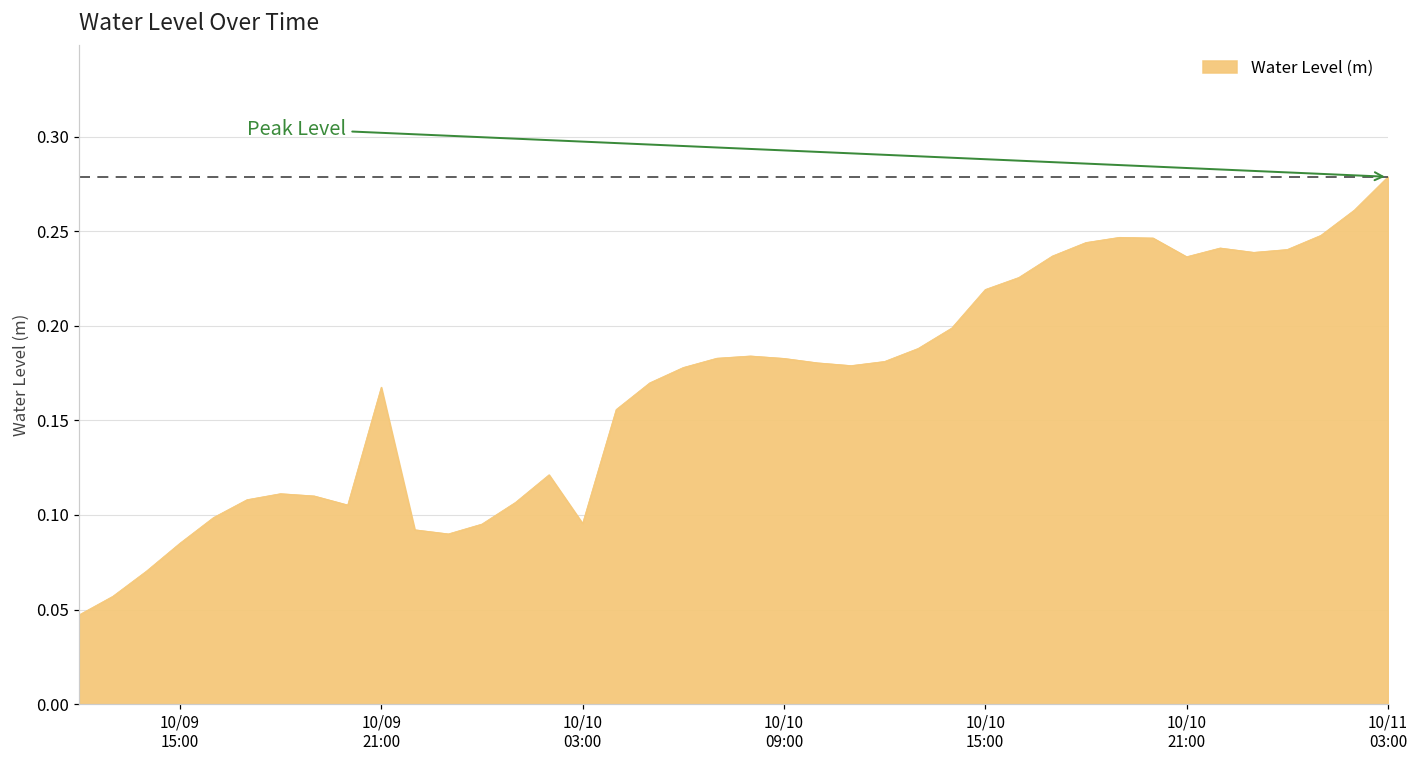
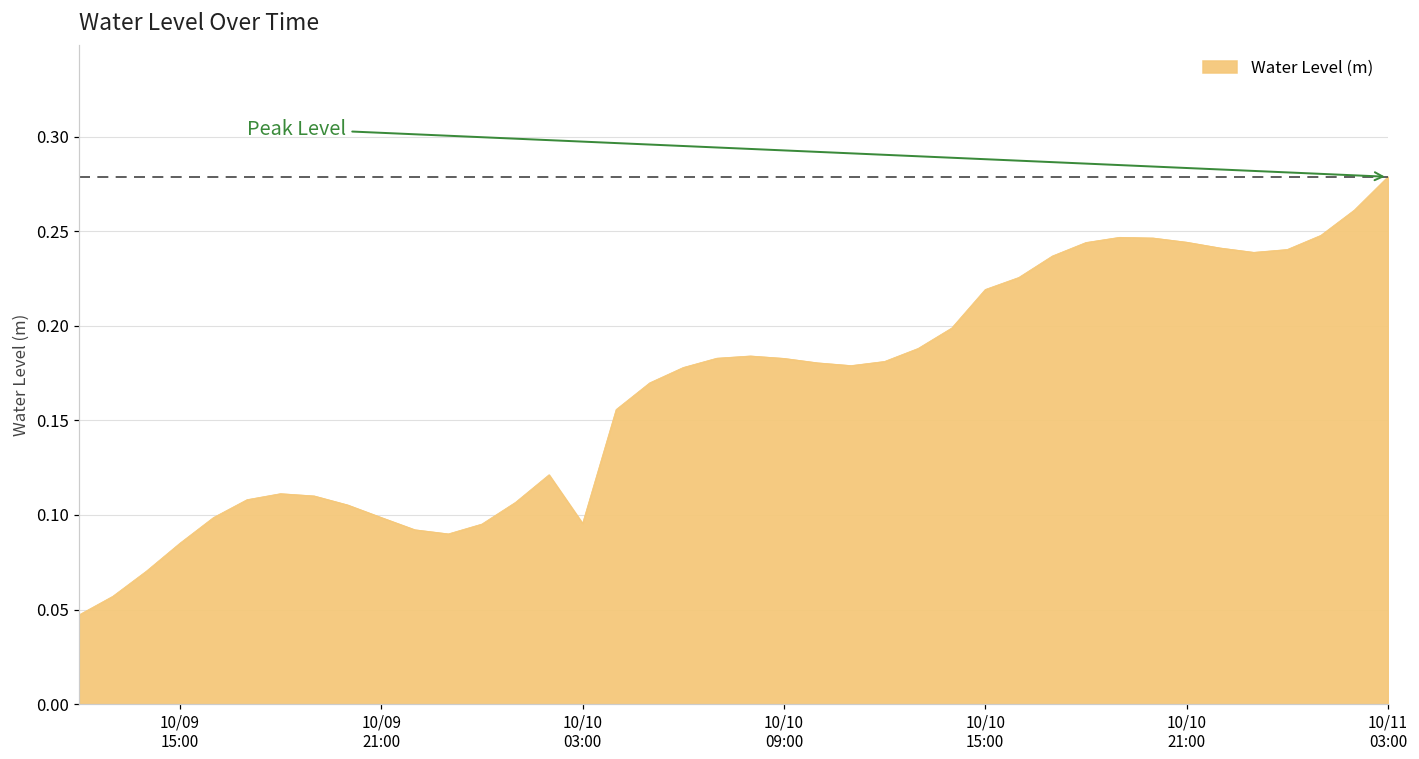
10/09 21:00: 0.168 -> 0.099
10/10 21:00: 0.237 -> 0.244
